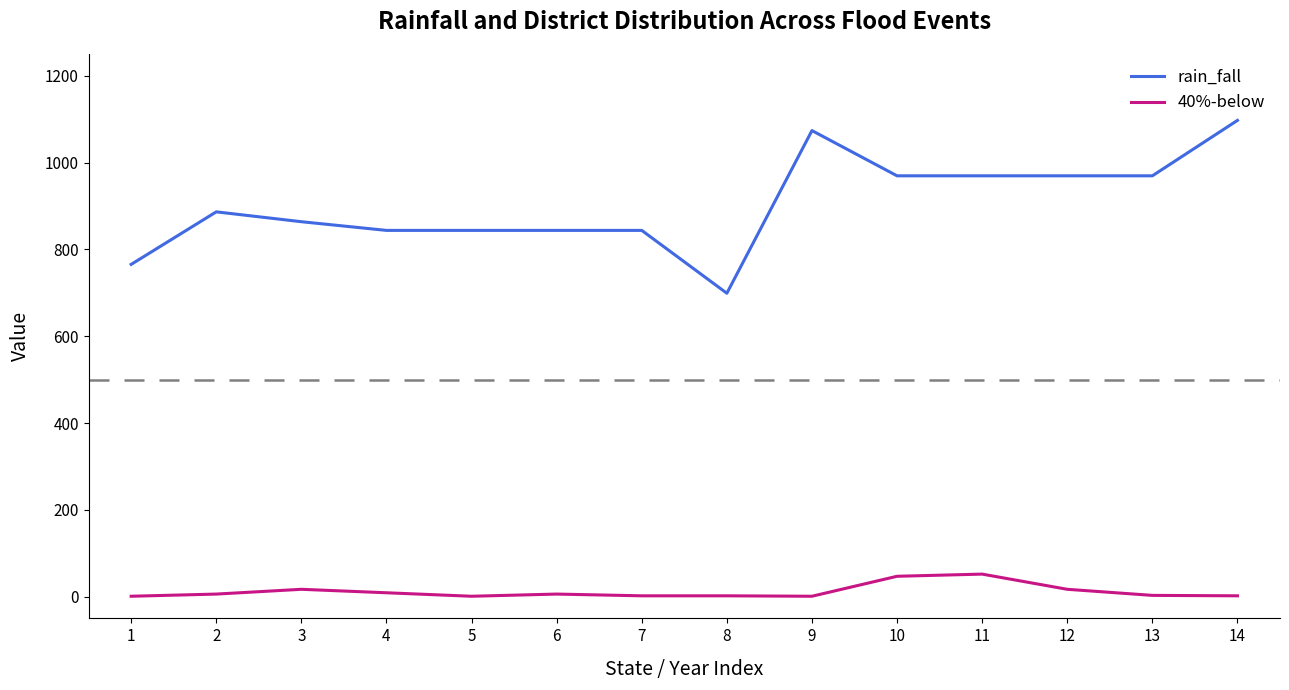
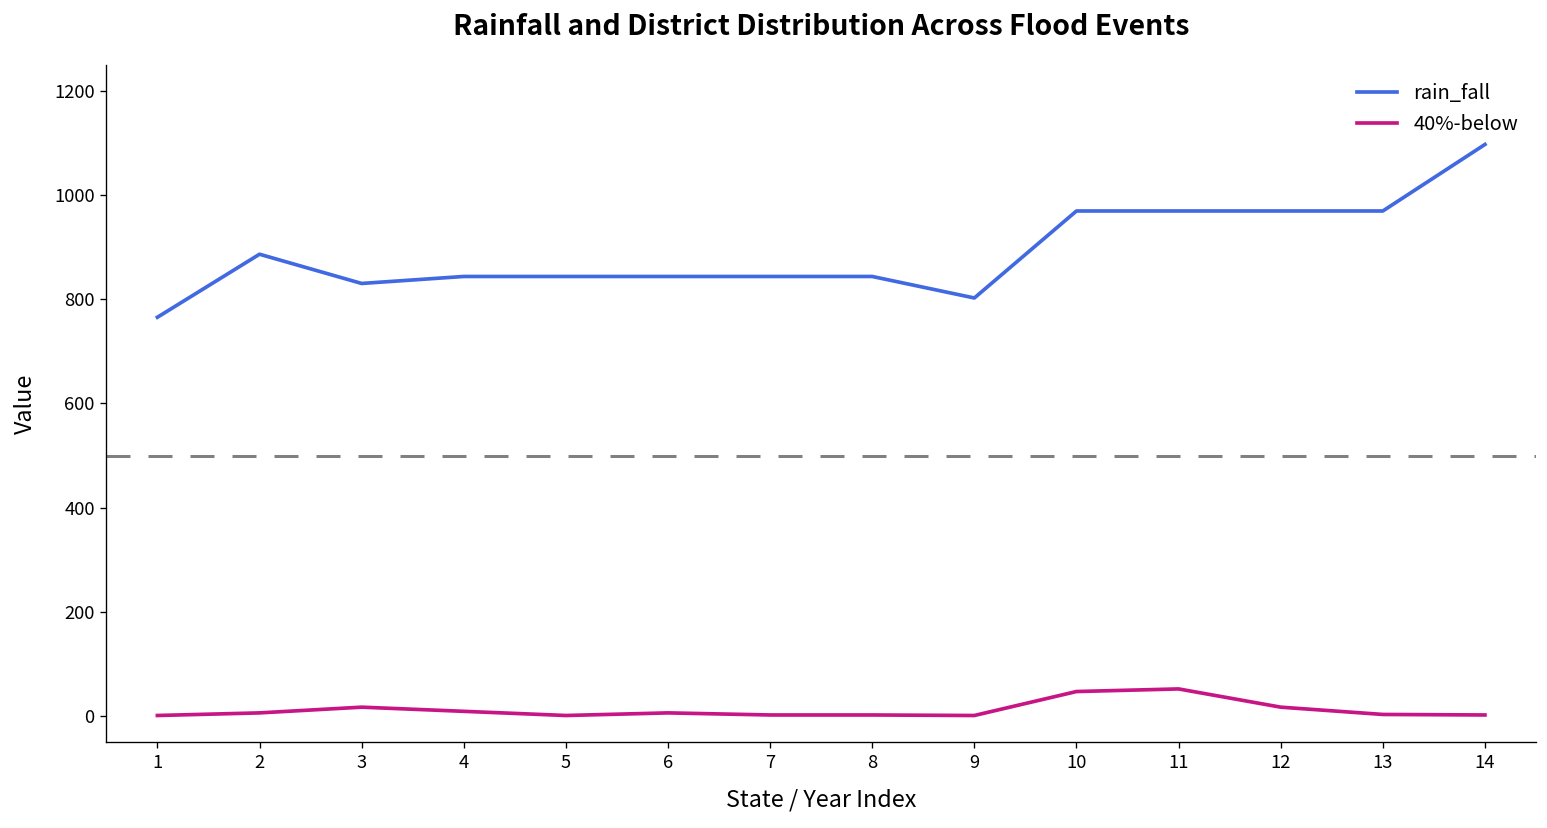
rain_fall, 3: 860 -> 830
rain_fall, 8: 700 -> 840
rain_fall, 9: 1070 -> 800
